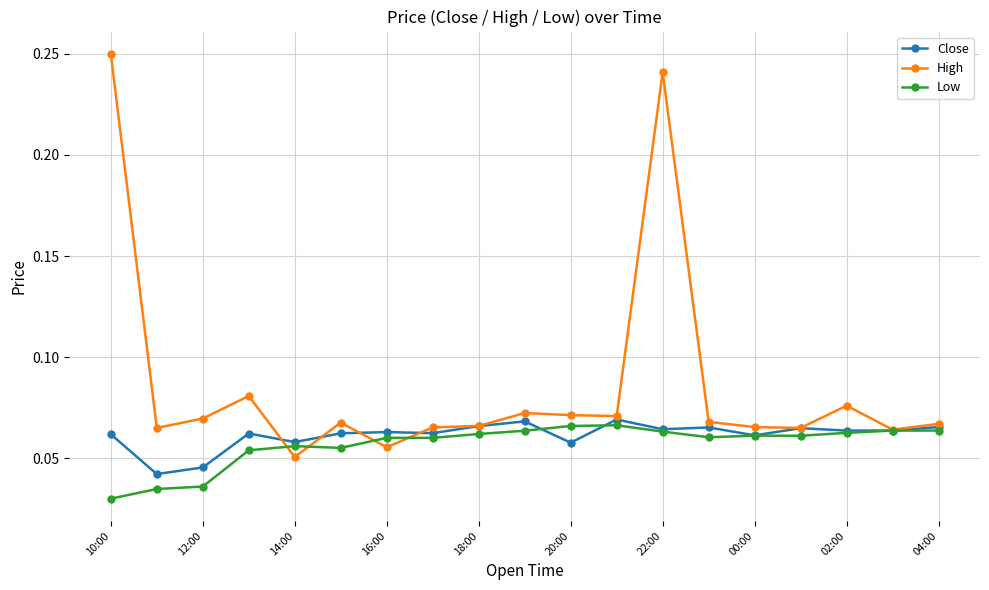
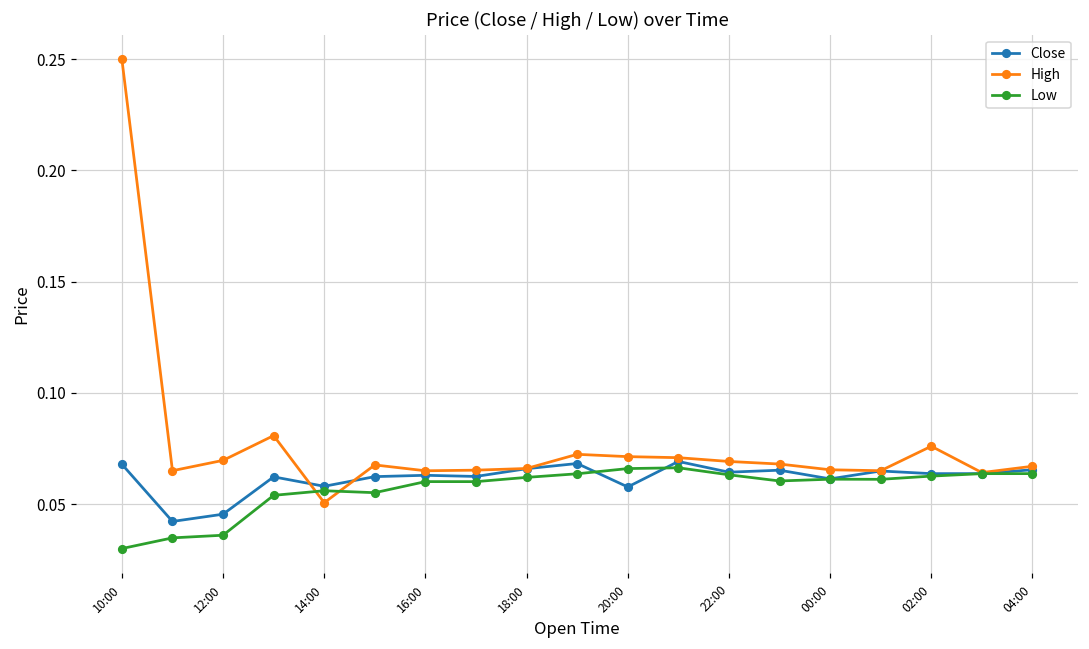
Close, 10:00: 0.062 -> 0.068
High, 16:00: 0.055 -> 0.065
High, 22:00: 0.241 -> 0.069
